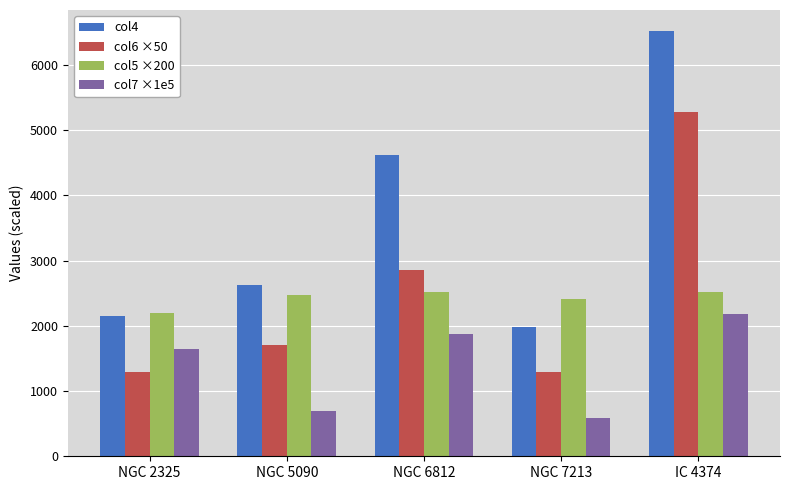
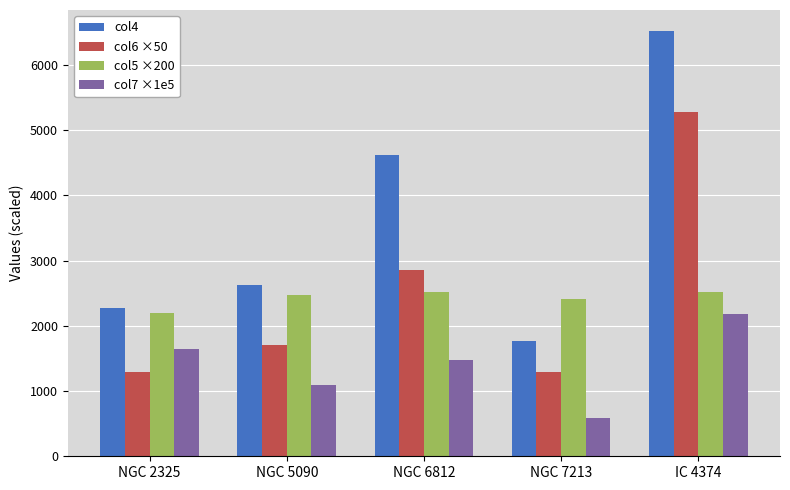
col4, NGC 2325: 2200 -> 2300
col7 ×1e5, NGC 5090: 700 -> 1100
col7 ×1e5, NGC 6812: 1900 -> 1500
col4, NGC 7213: 2000 -> 1800
